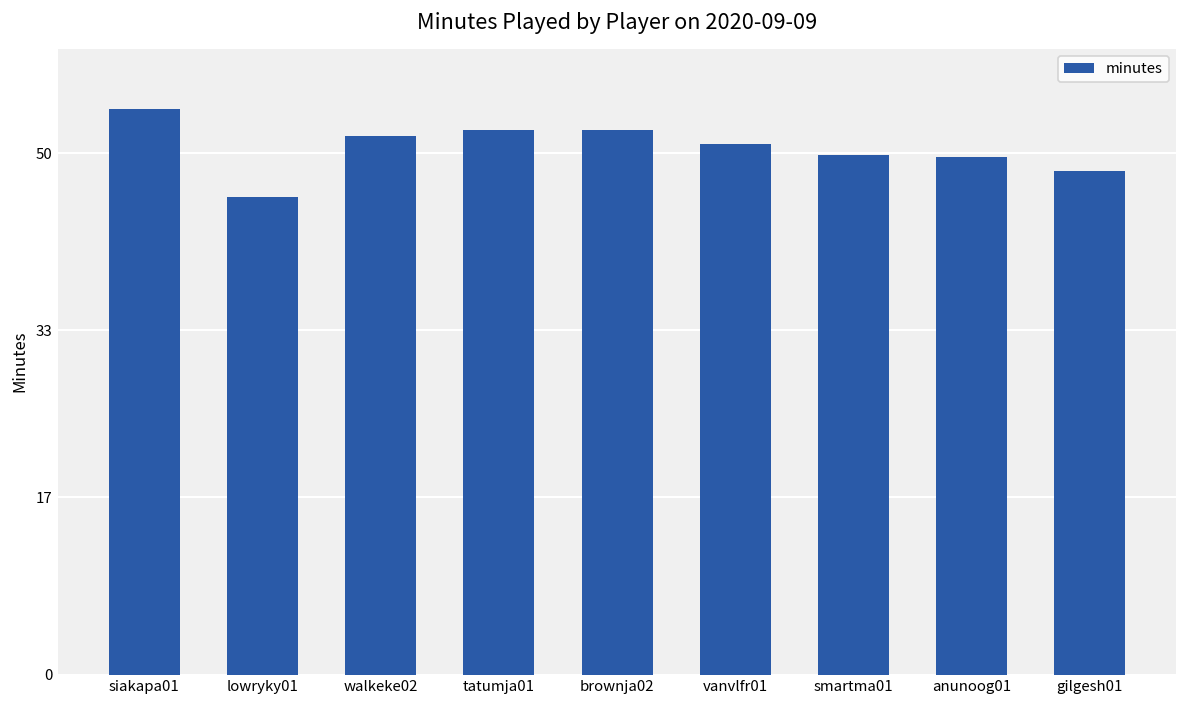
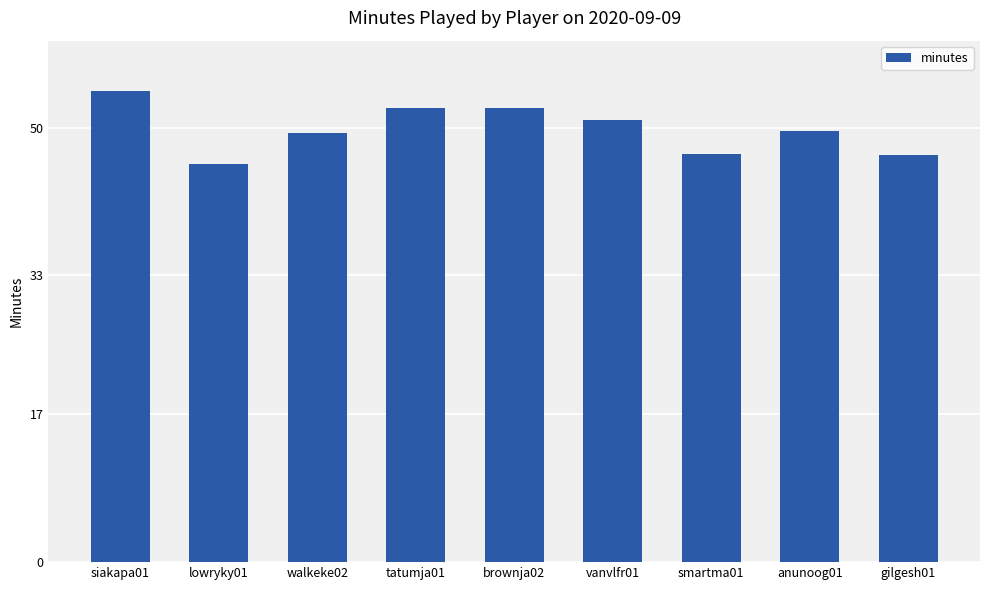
walkeke02: 52 -> 49
smartma01: 50 -> 47
gilgesh01: 48 -> 47
